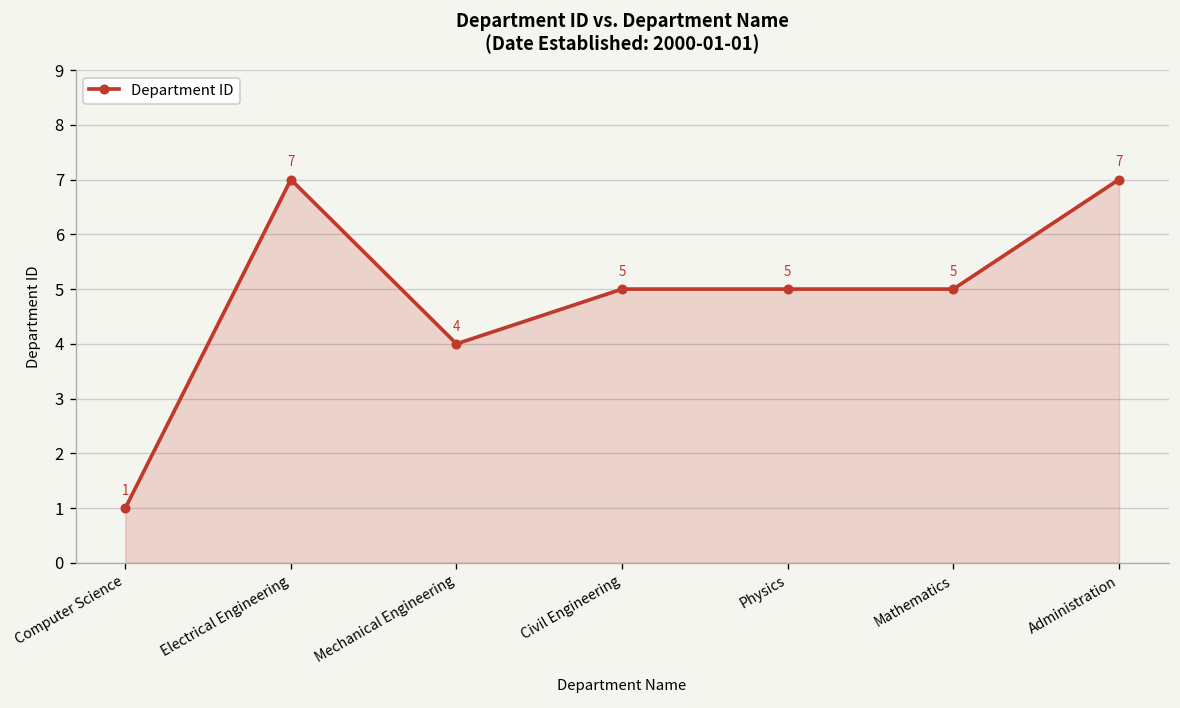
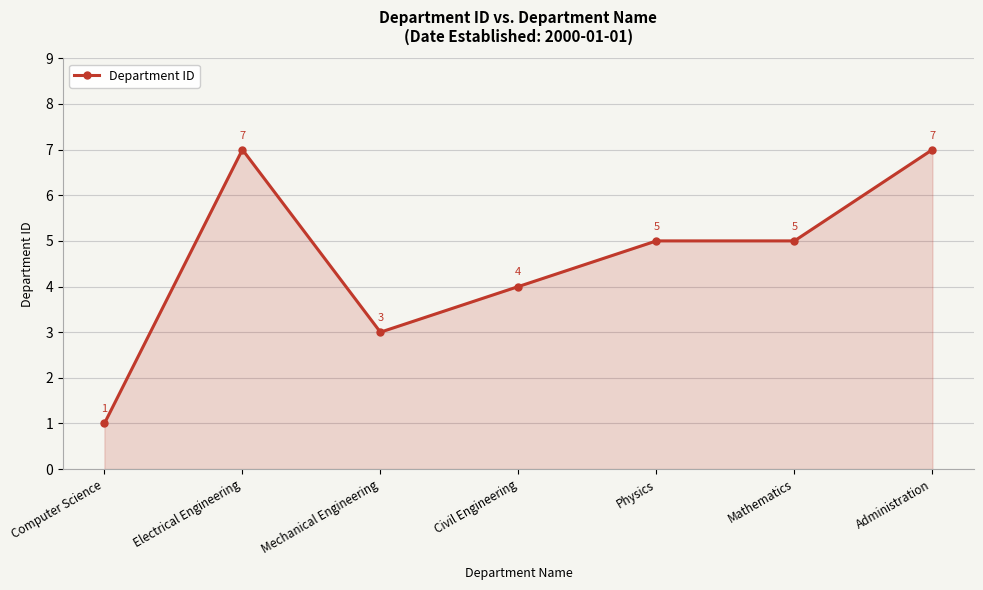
Mechanical Engineering: 4 -> 3
Civil Engineering: 5 -> 4
